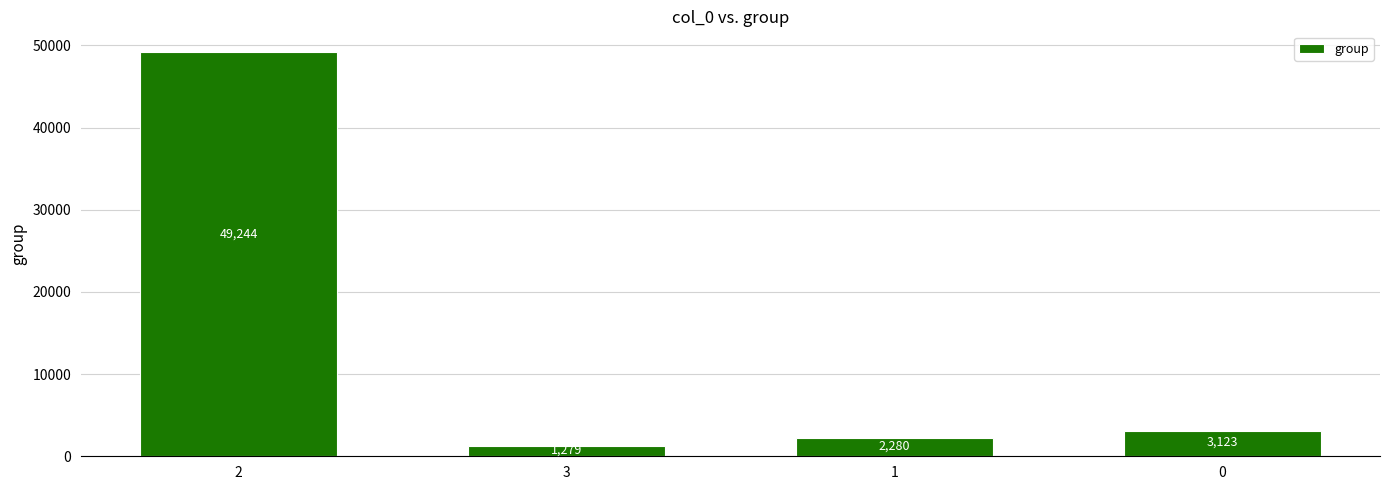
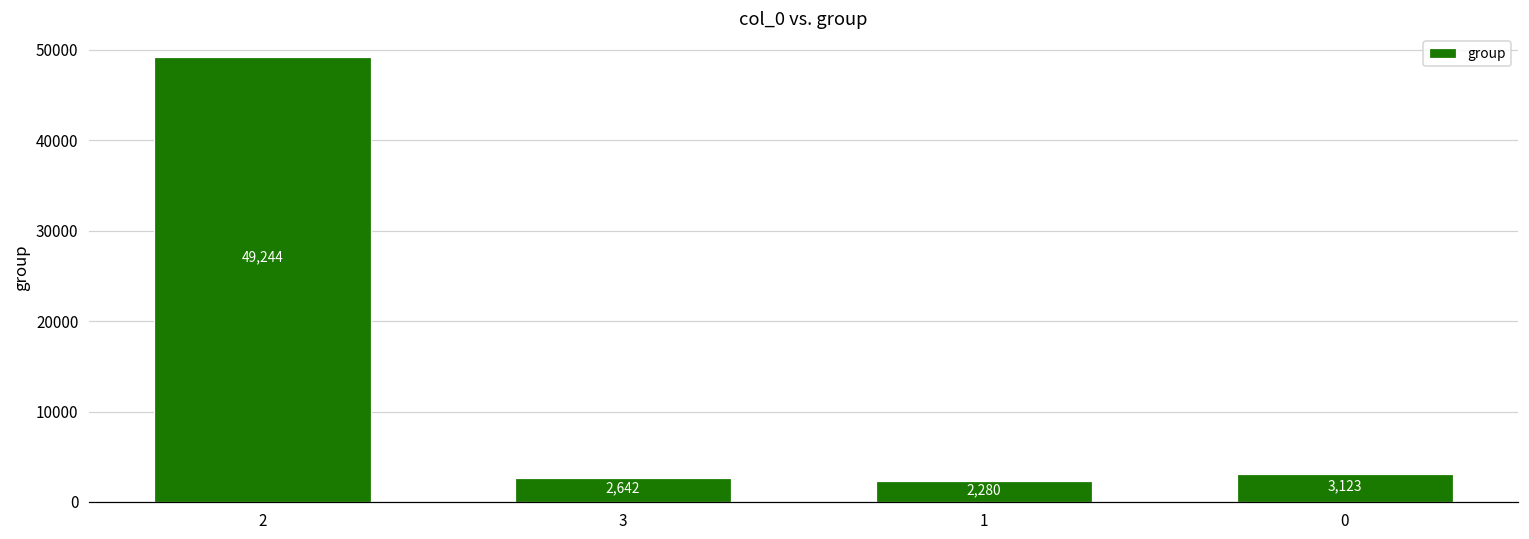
3: 1,279 -> 2,642
